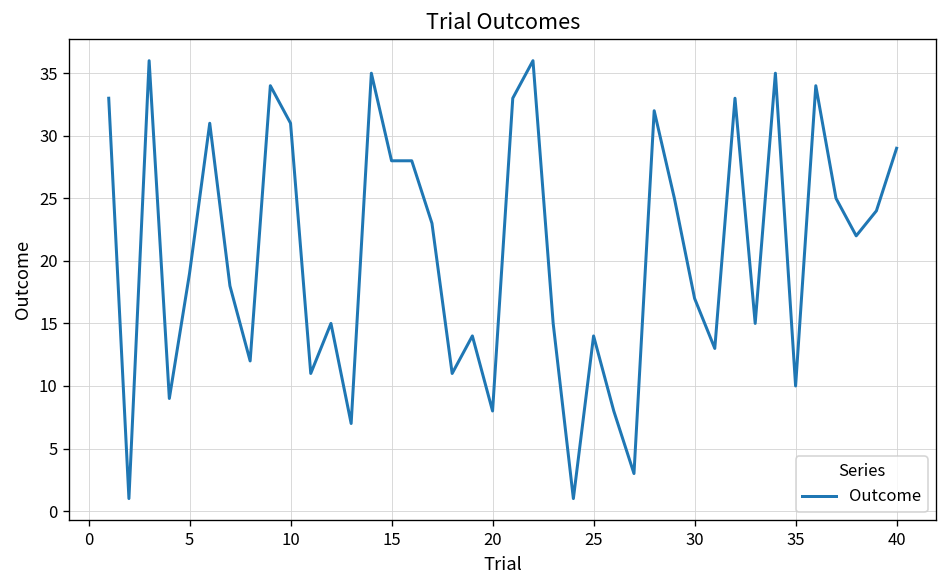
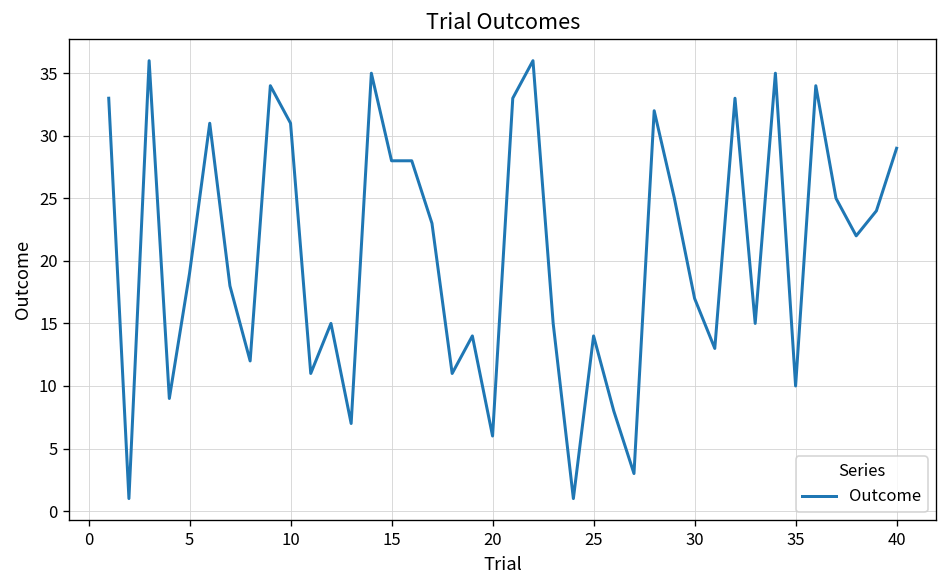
20: 8 -> 6
